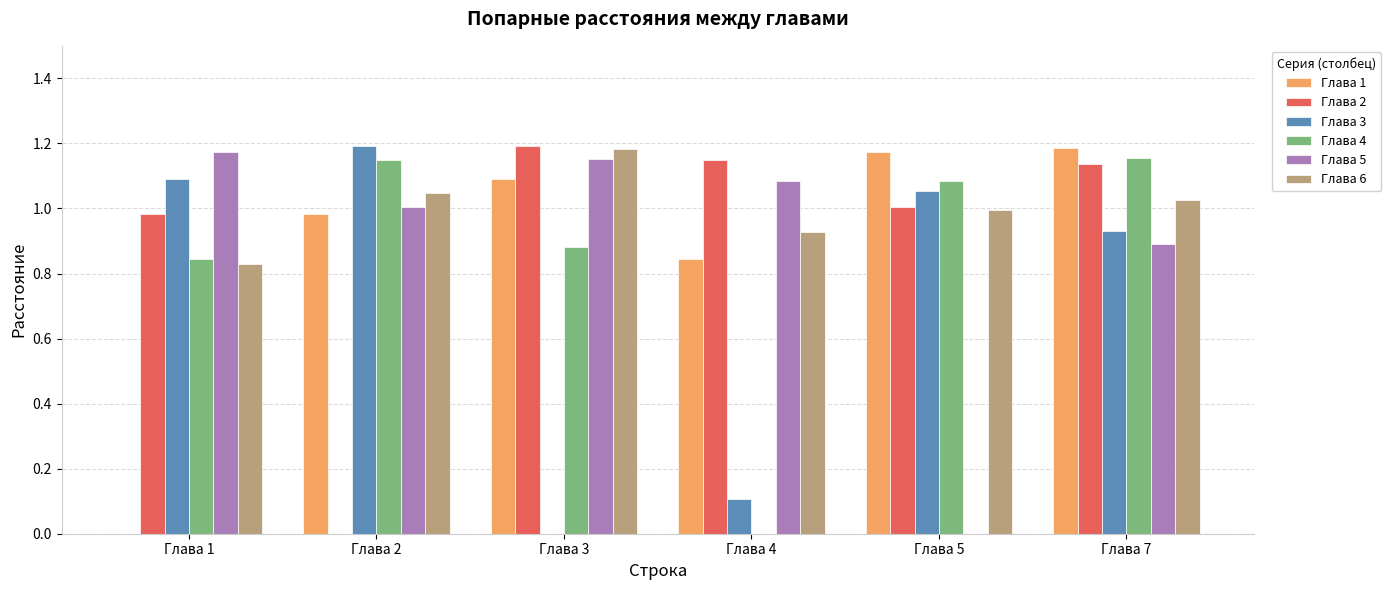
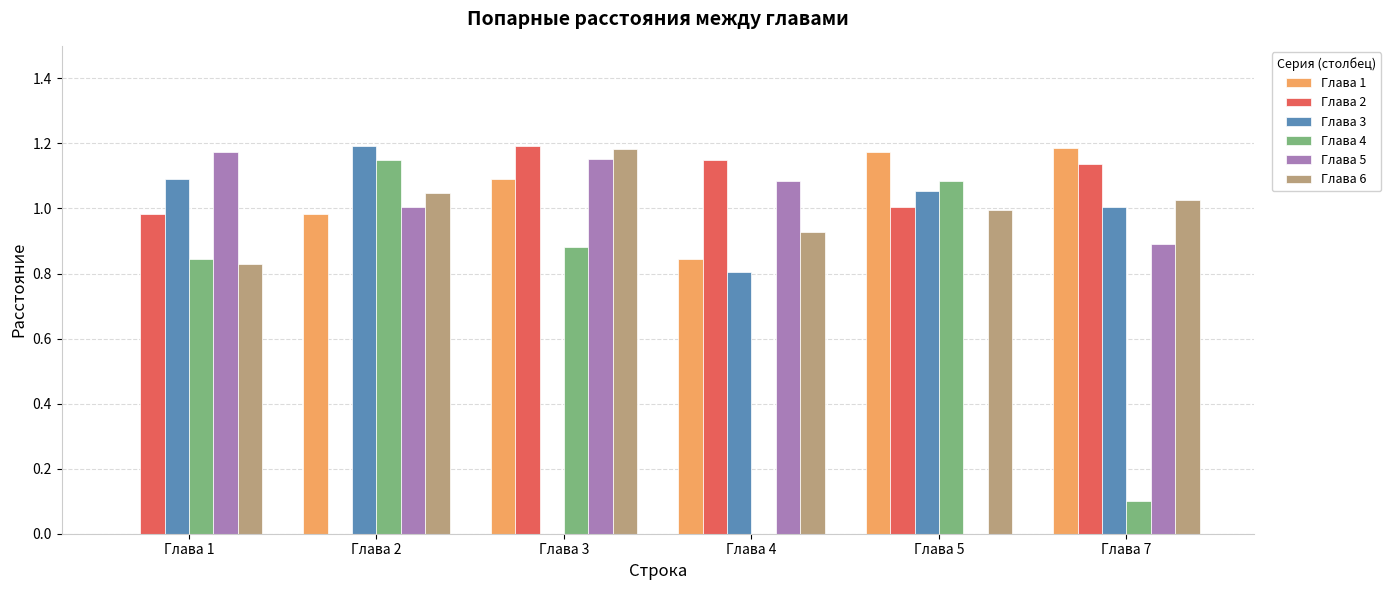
Глава 3, Глава 4: 0.11 -> 0.80
Глава 3, Глава 7: 0.93 -> 1.00
Глава 4, Глава 7: 1.16 -> 0.10
